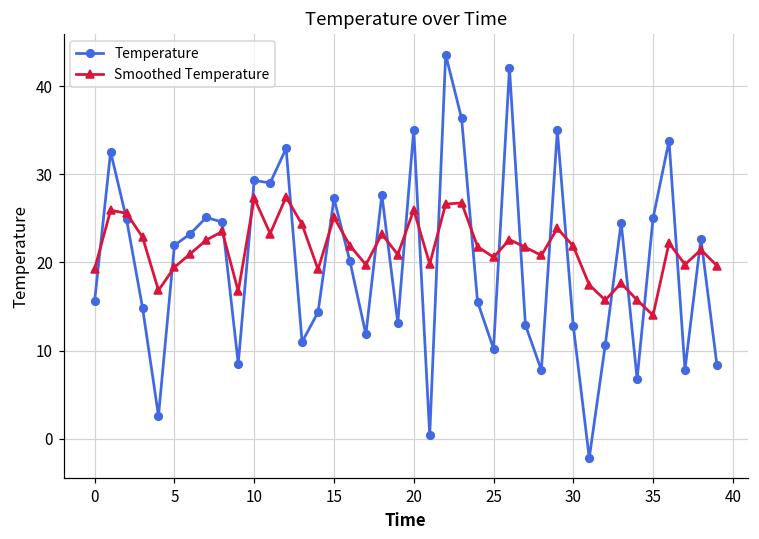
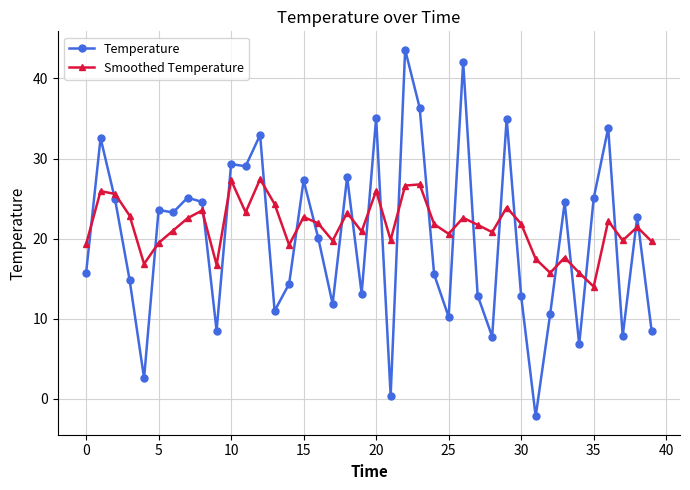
Temperature, 5: 22 -> 24
Smoothed Temperature, 15: 25 -> 23
